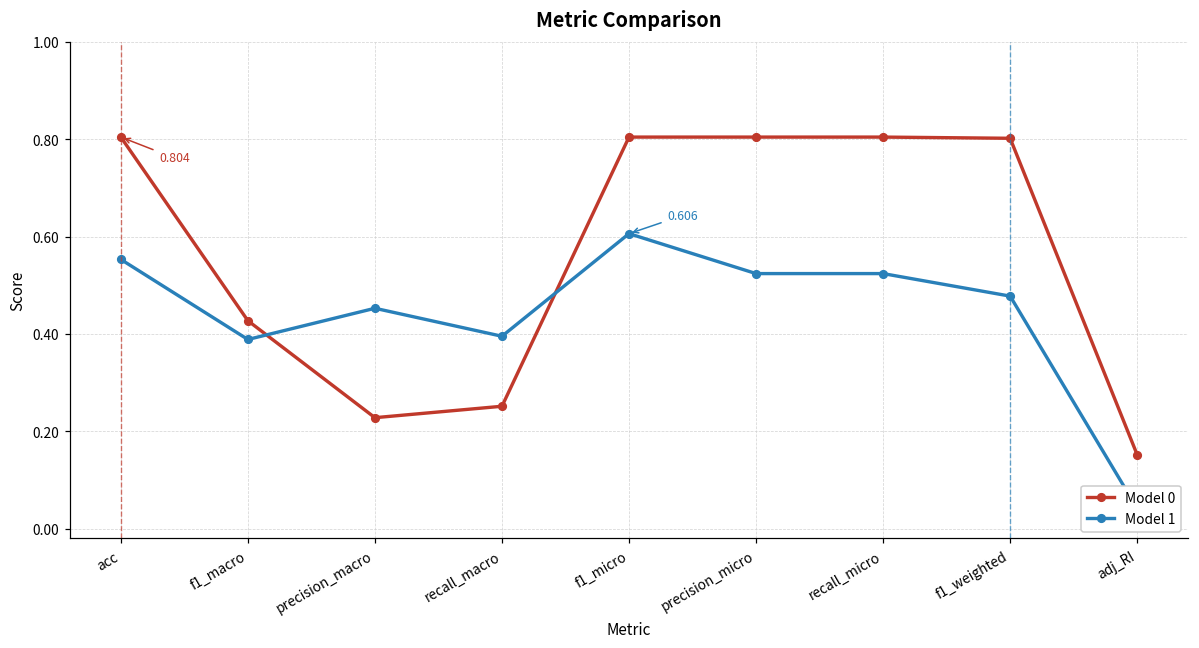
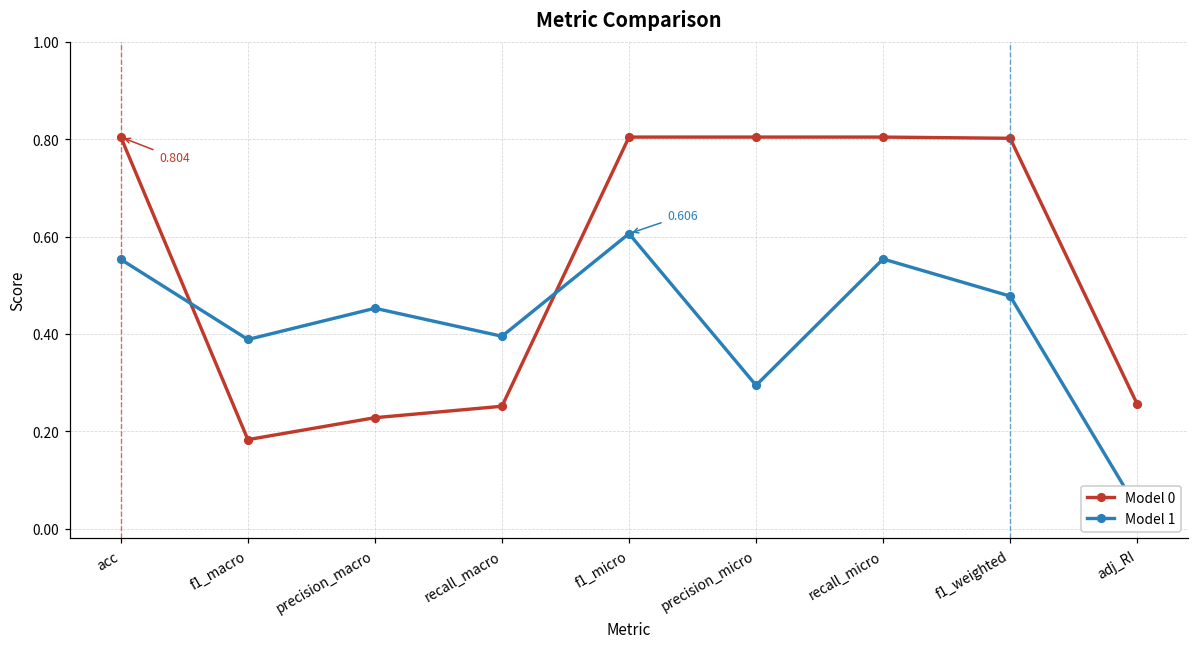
Model 0, f1_macro: 0.43 -> 0.18
Model 1, precision_micro: 0.52 -> 0.29
Model 1, recall_micro: 0.52 -> 0.55
Model 0, adj_RI: 0.15 -> 0.26
